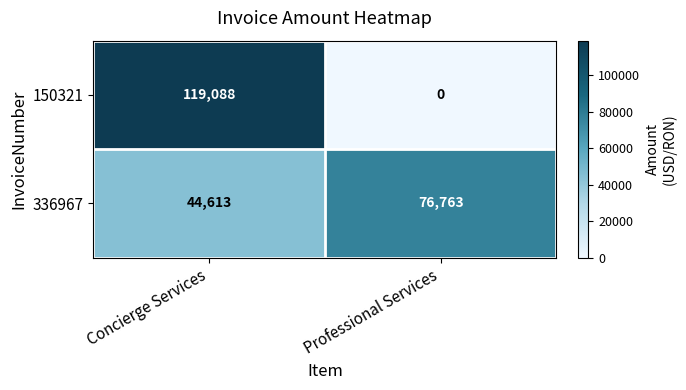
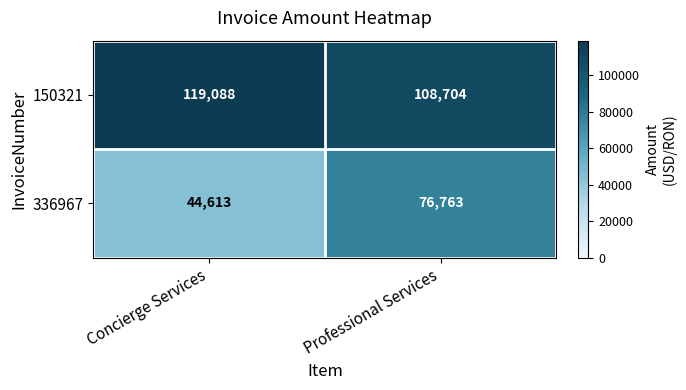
150321, Professional Services: 0 -> 108,704
